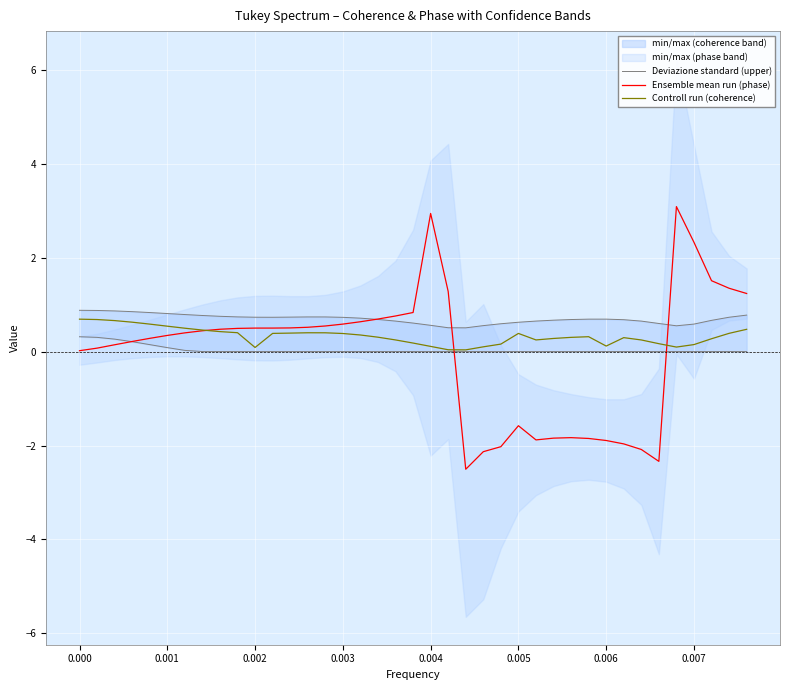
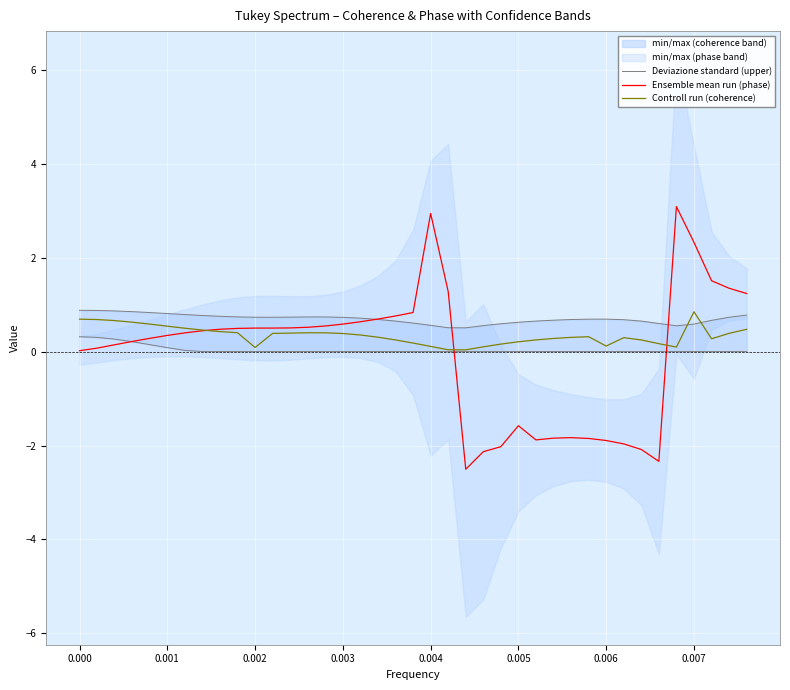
Controll run (coherence), 0.005: 0.4 -> 0.2
Controll run (coherence), 0.007: 0.1 -> 0.8
